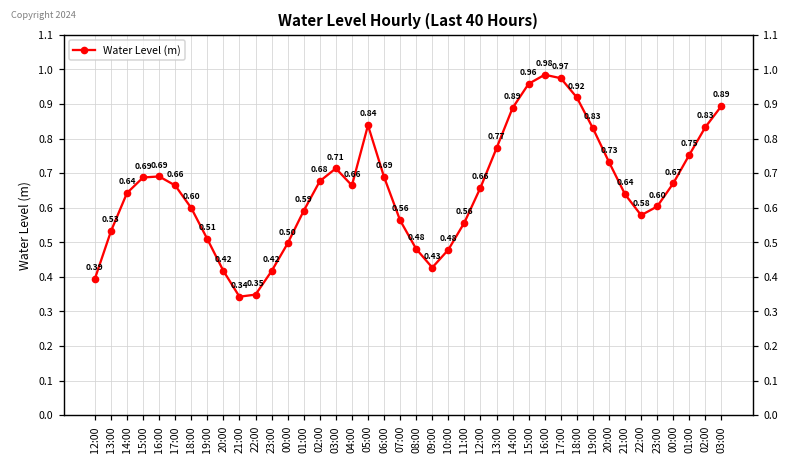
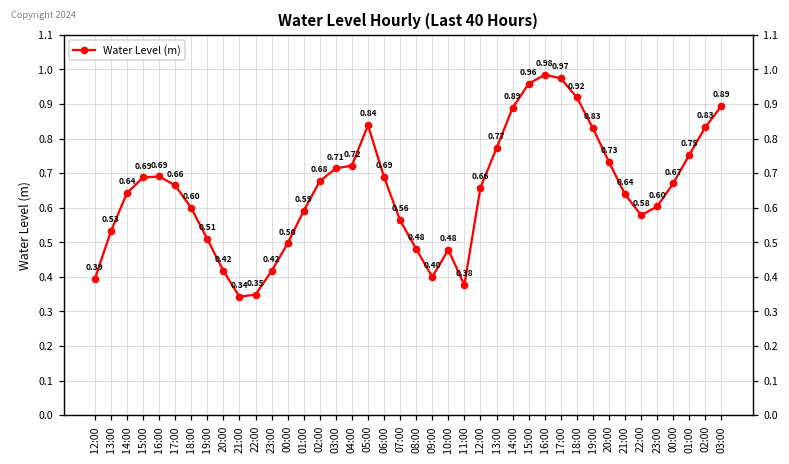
04:00: 0.66 -> 0.72
09:00: 0.43 -> 0.40
11:00: 0.56 -> 0.38
